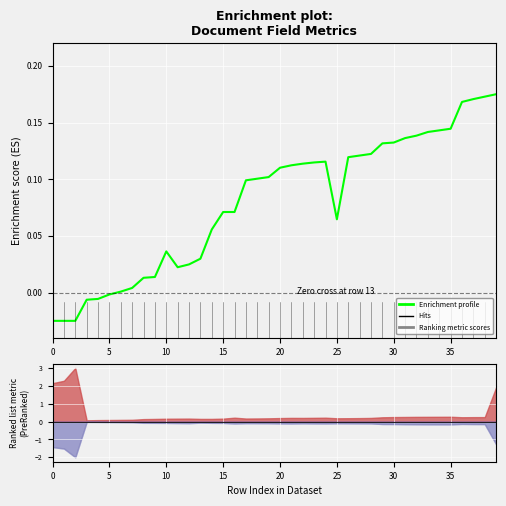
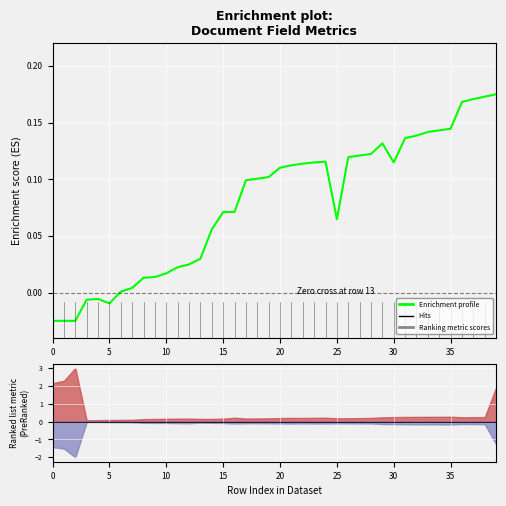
Enrichment plot: Document Field Metrics, 5: -0.002 -> -0.010
Enrichment plot: Document Field Metrics, 10: 0.036 -> 0.017
Enrichment plot: Document Field Metrics, 30: 0.132 -> 0.115
